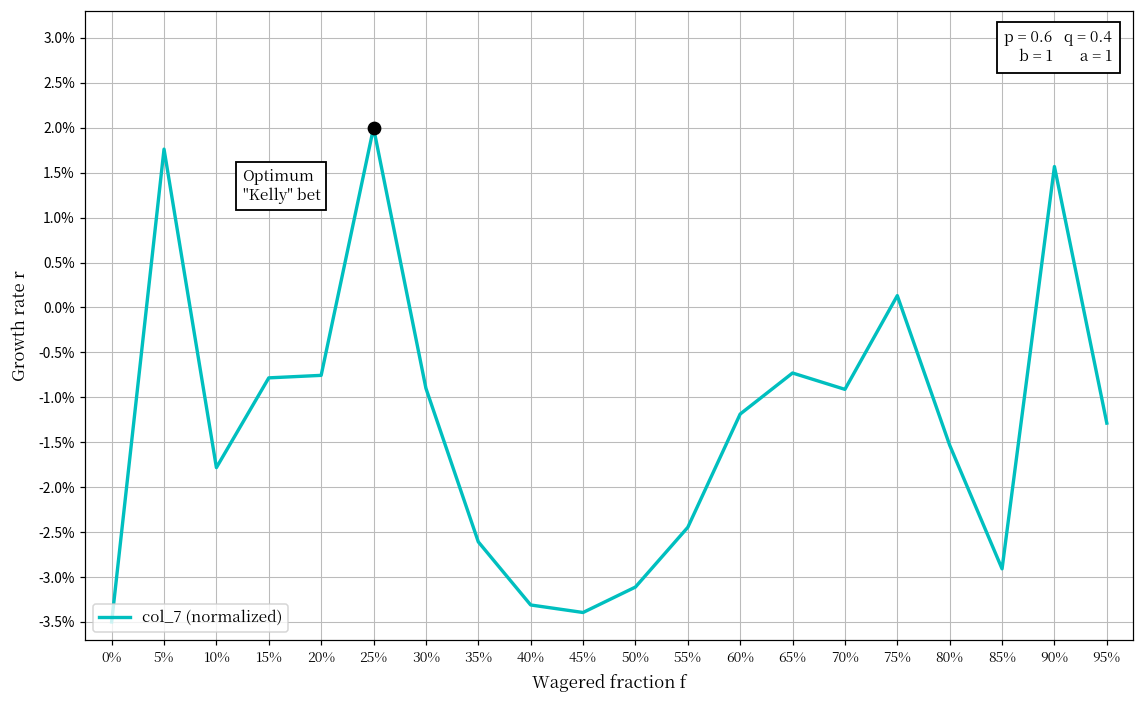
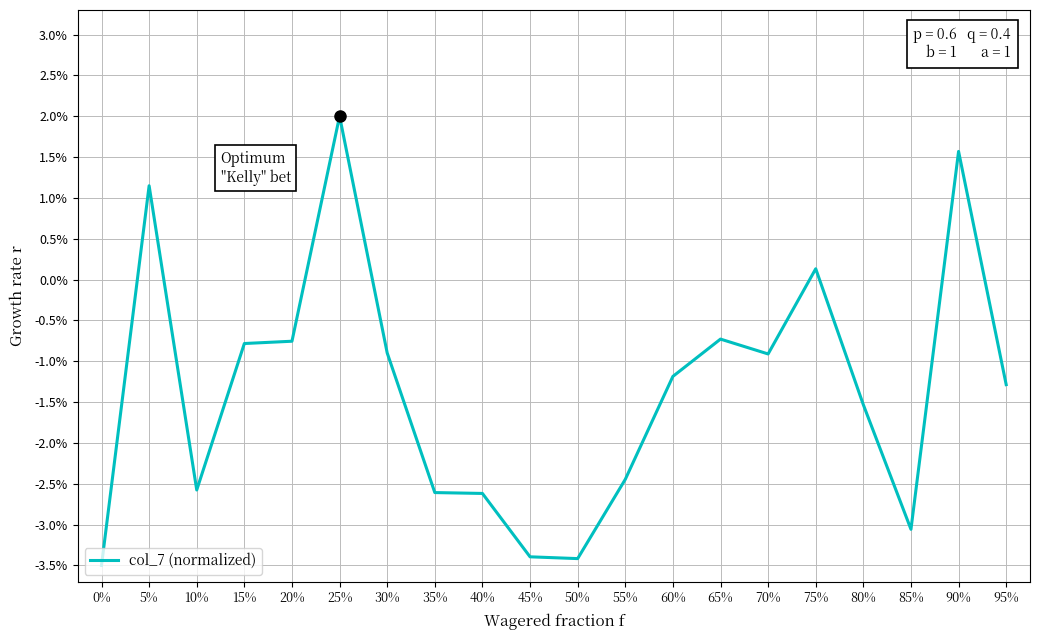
col_7 (normalized), 5%: 1.8% -> 1.1%
col_7 (normalized), 10%: -1.8% -> -2.6%
col_7 (normalized), 40%: -3.3% -> -2.6%
col_7 (normalized), 50%: -3.1% -> -3.4%
col_7 (normalized), 85%: -2.9% -> -3.1%
